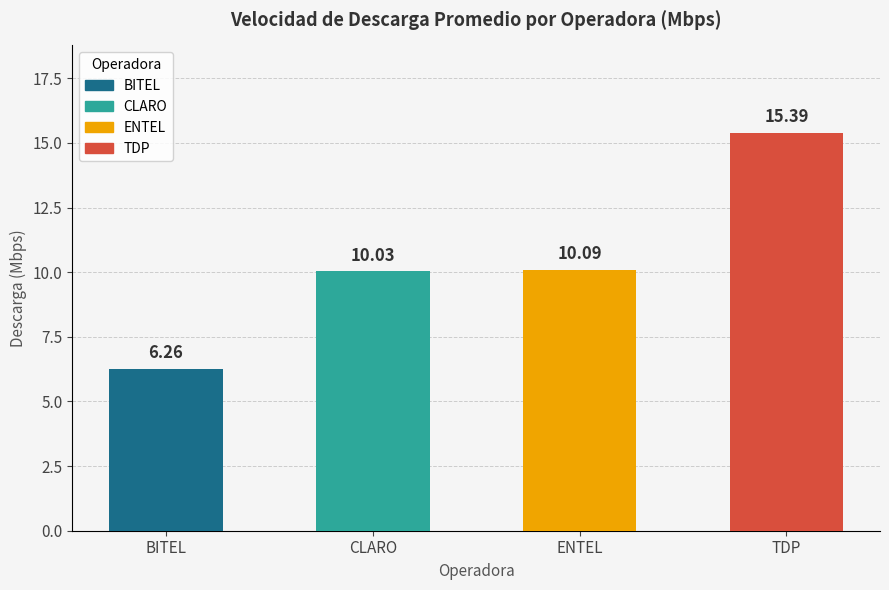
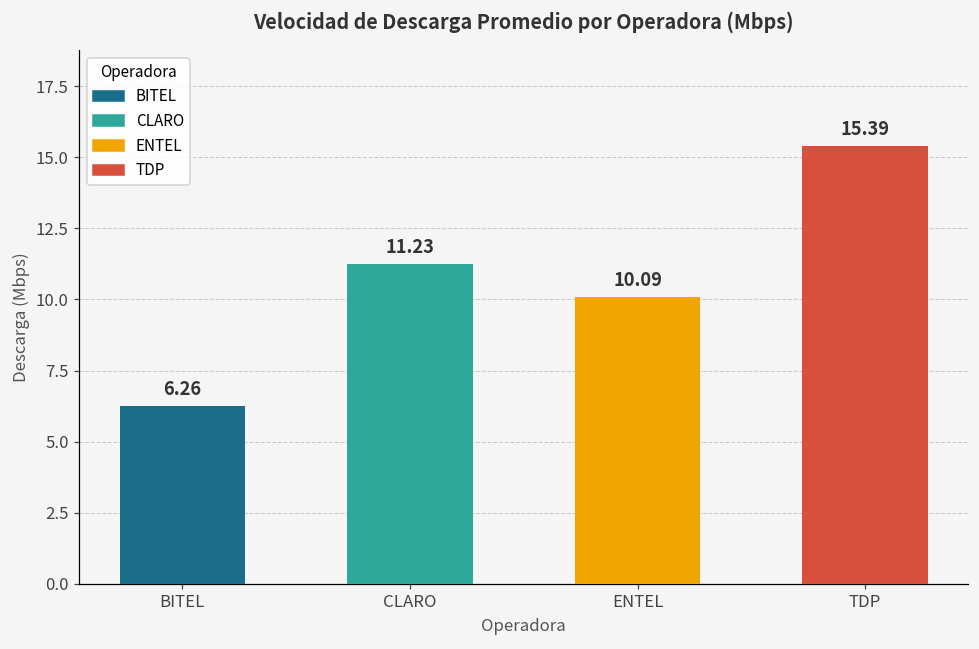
CLARO: 10.03 -> 11.23
